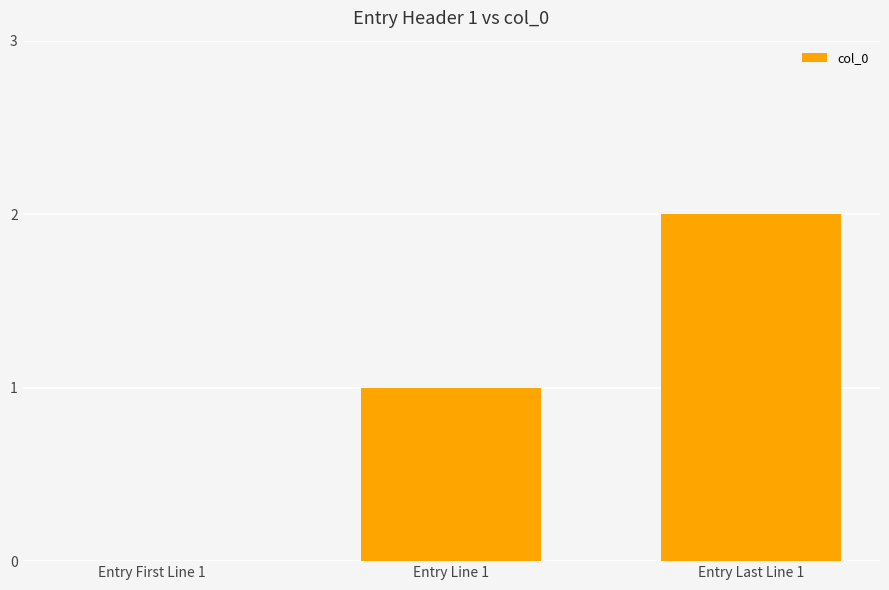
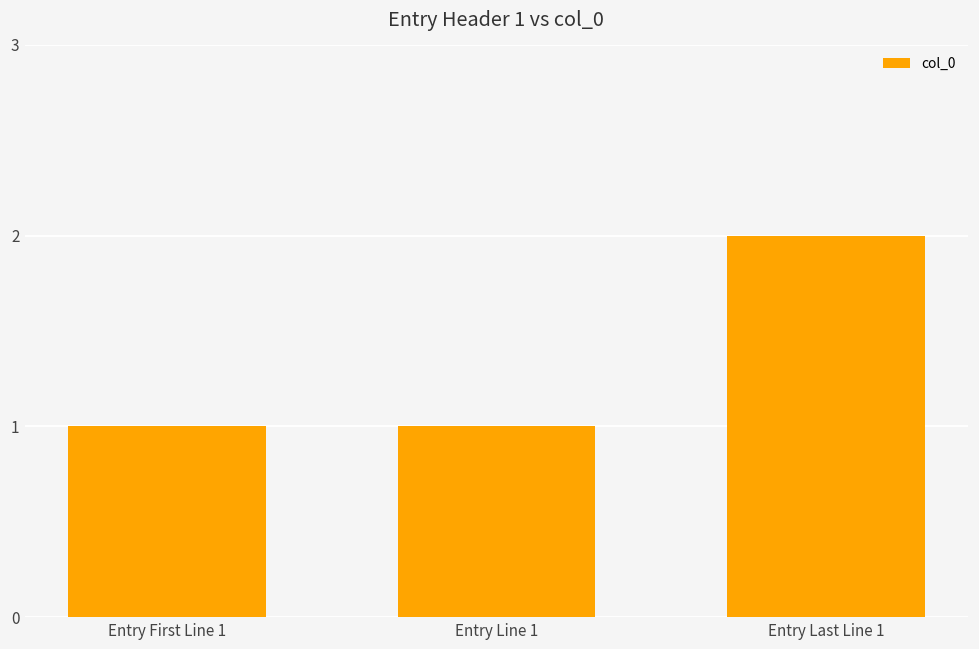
Entry First Line 1: 0 -> 1
